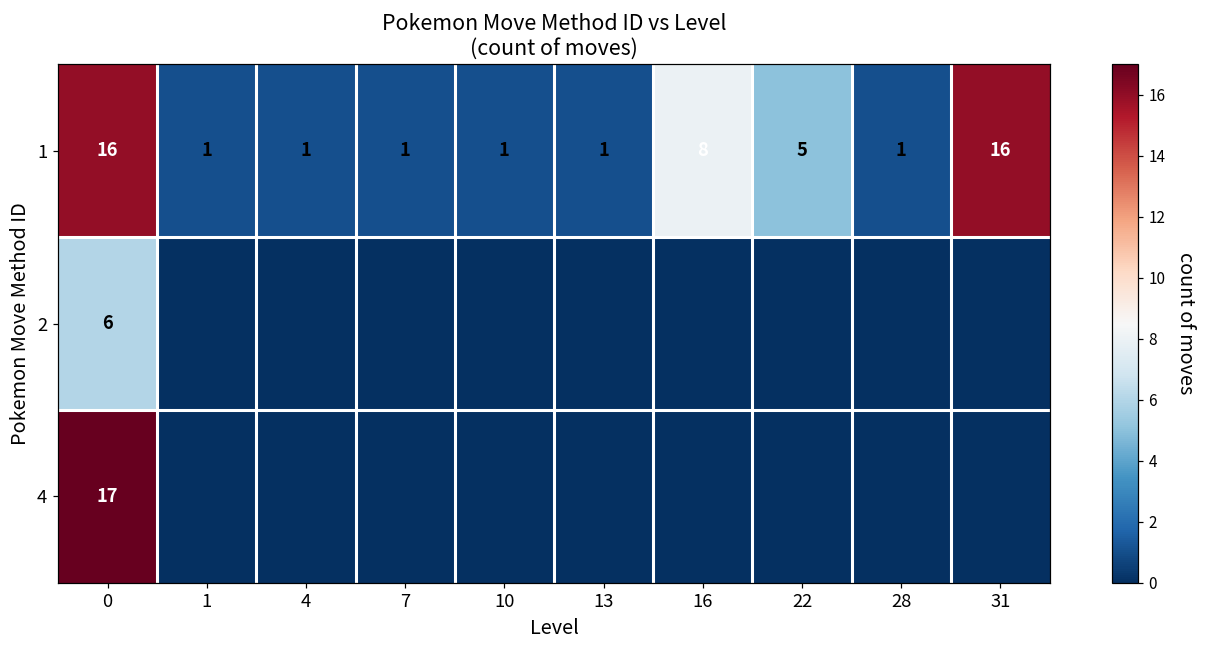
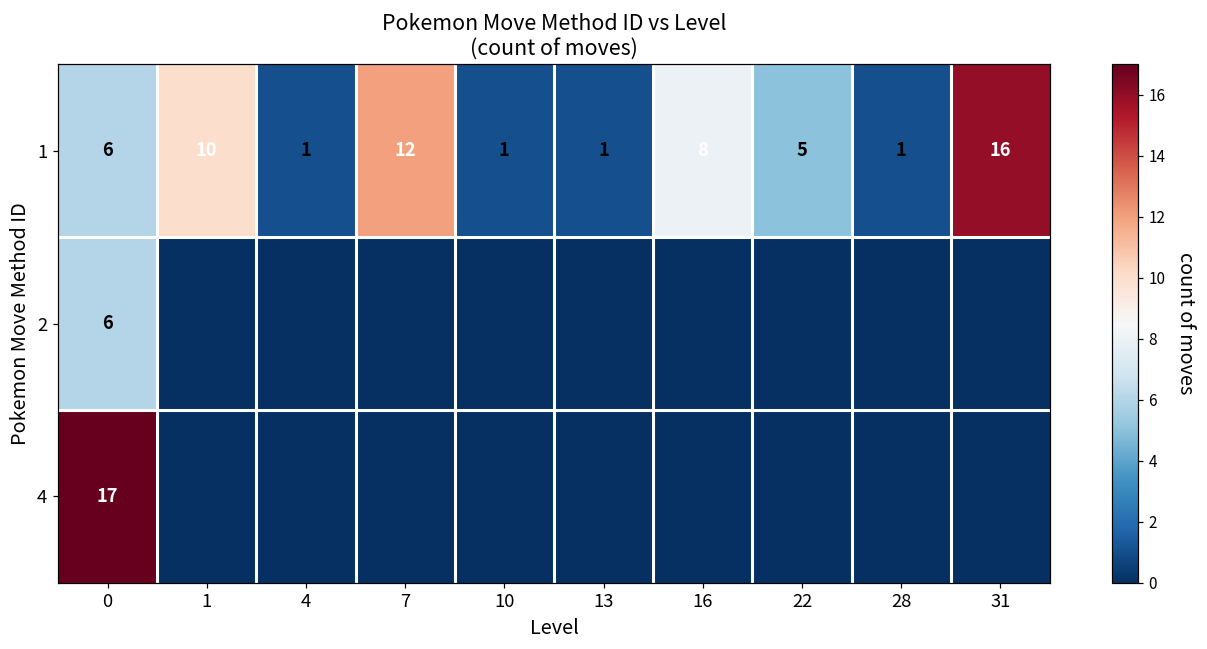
1, 0: 16 -> 6
1, 1: 1 -> 10
1, 7: 1 -> 12
